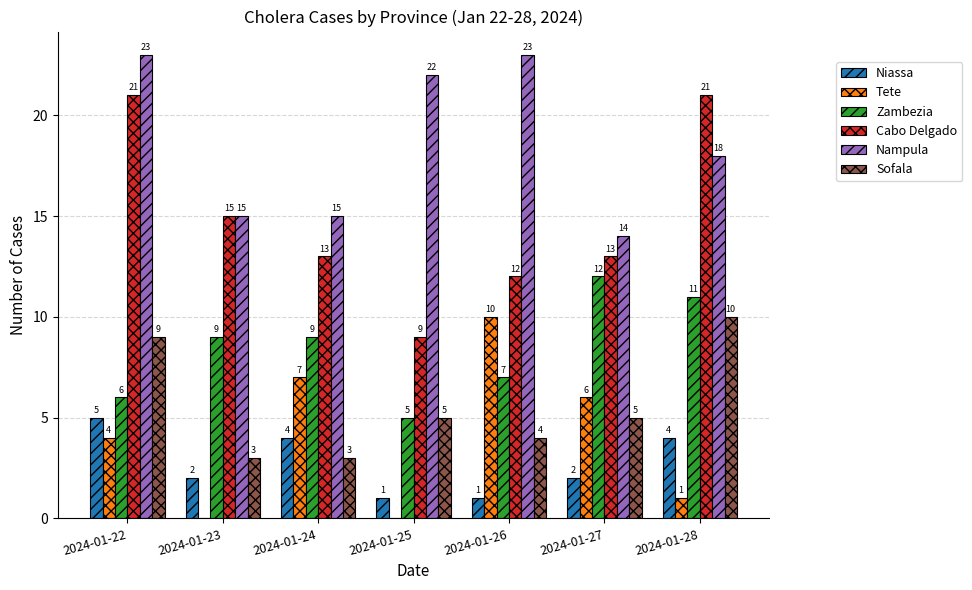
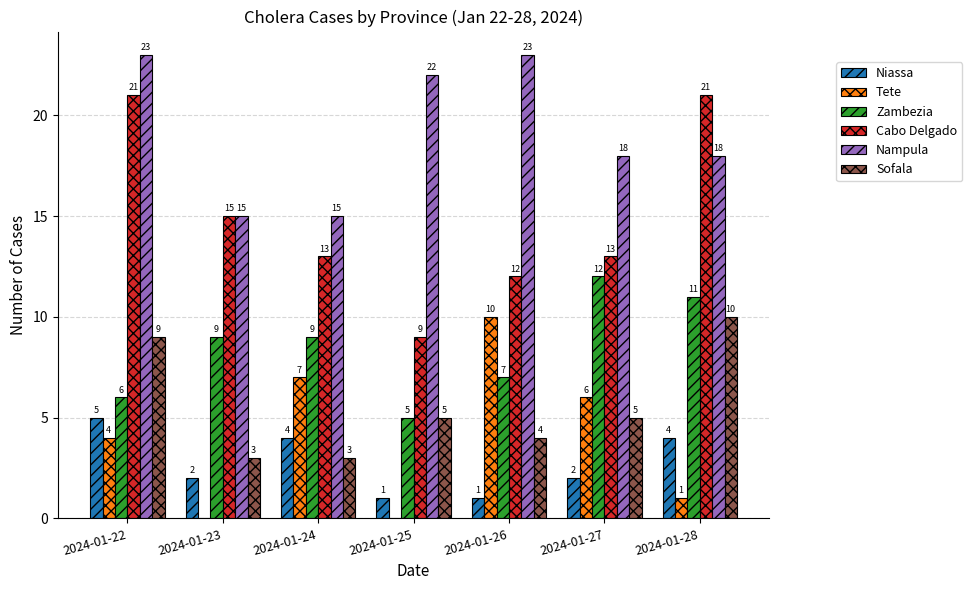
Nampula, 2024-01-27: 14 -> 18
